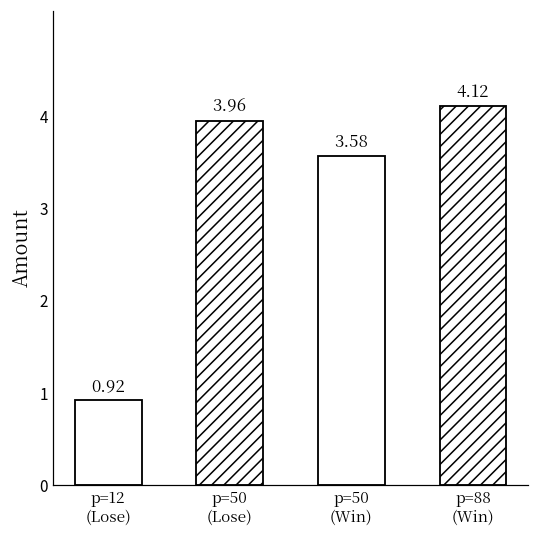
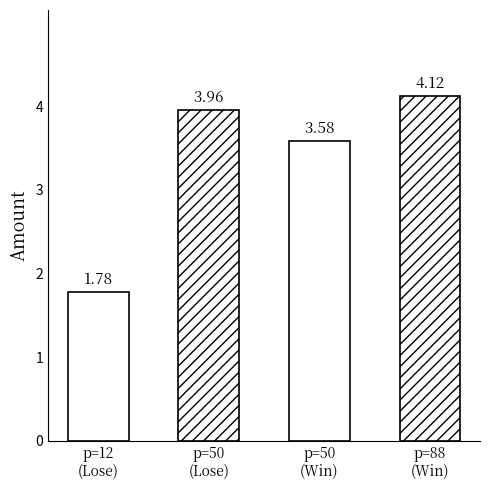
p=12 (Lose): 0.92 -> 1.78
